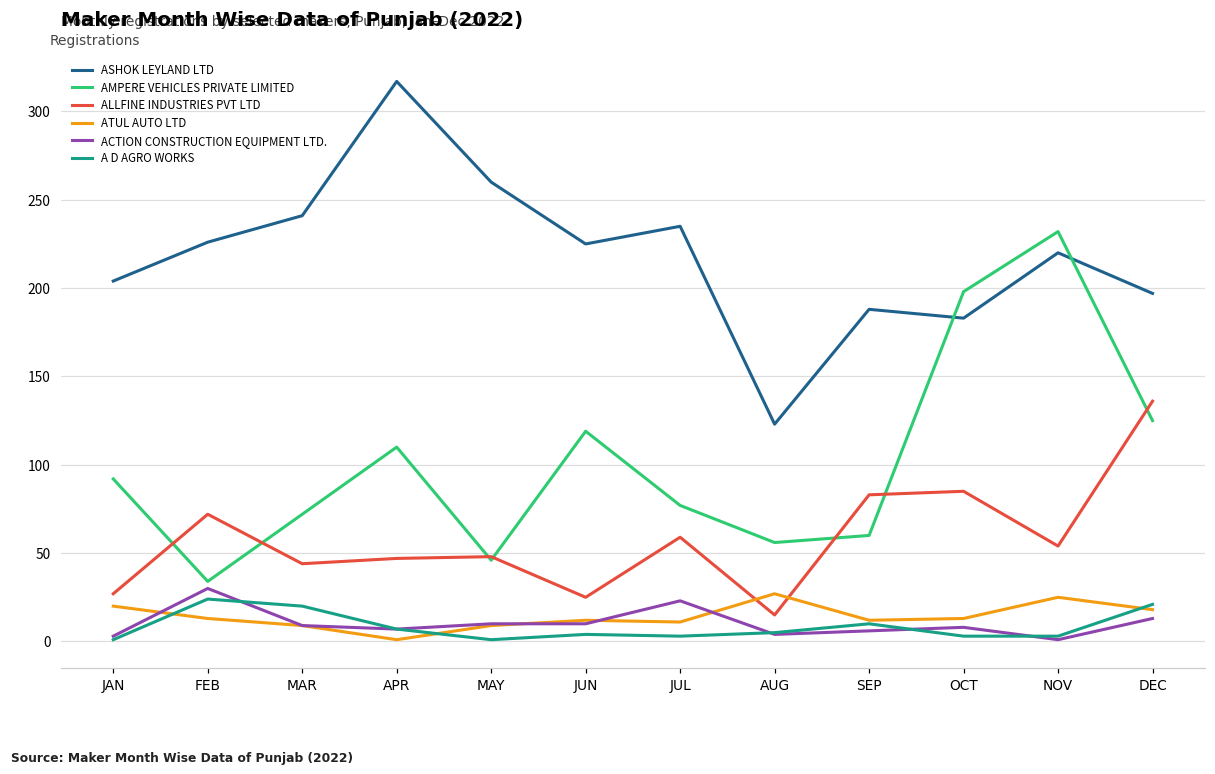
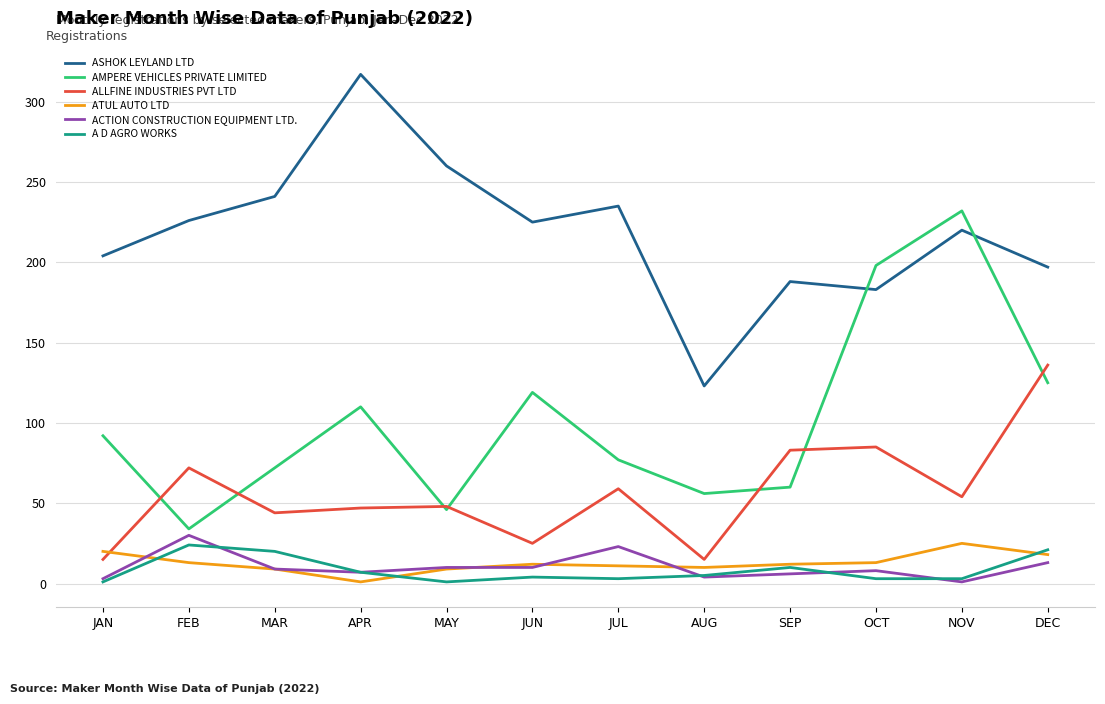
ALLFINE INDUSTRIES PVT LTD, JAN: 27 -> 15
ATUL AUTO LTD, AUG: 27 -> 10
